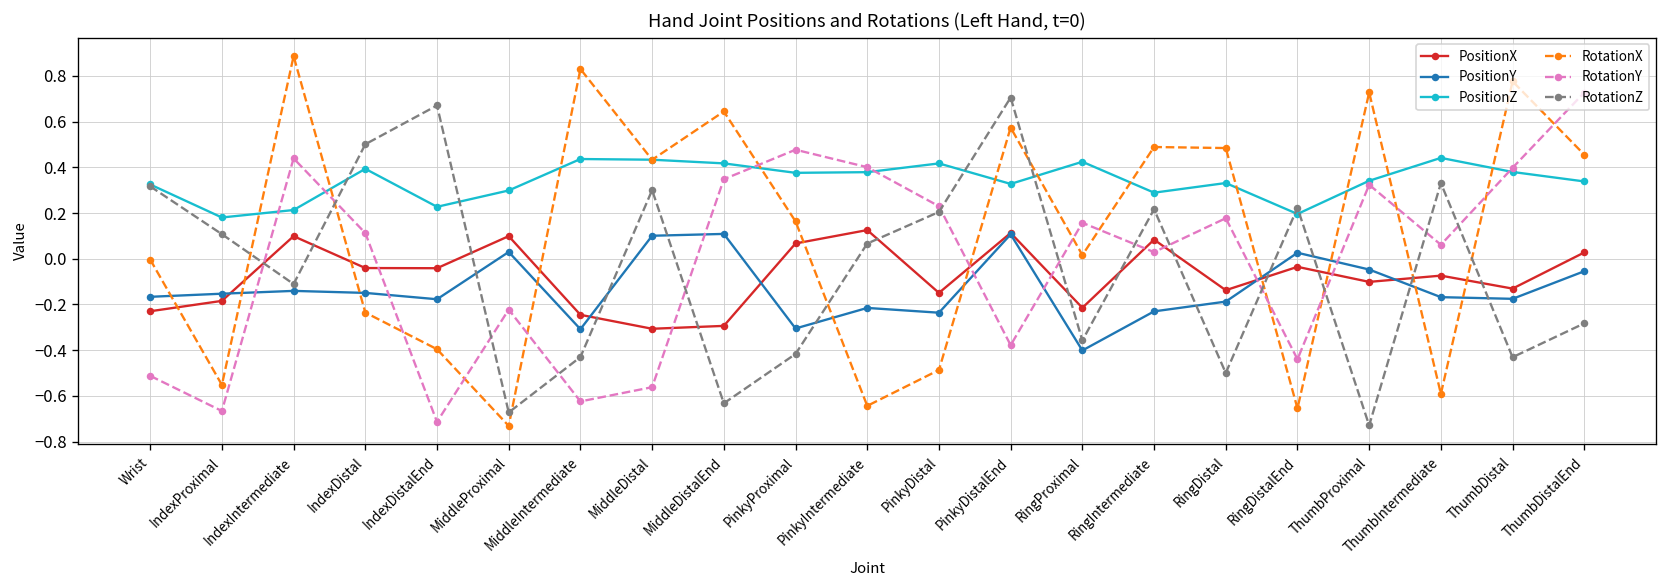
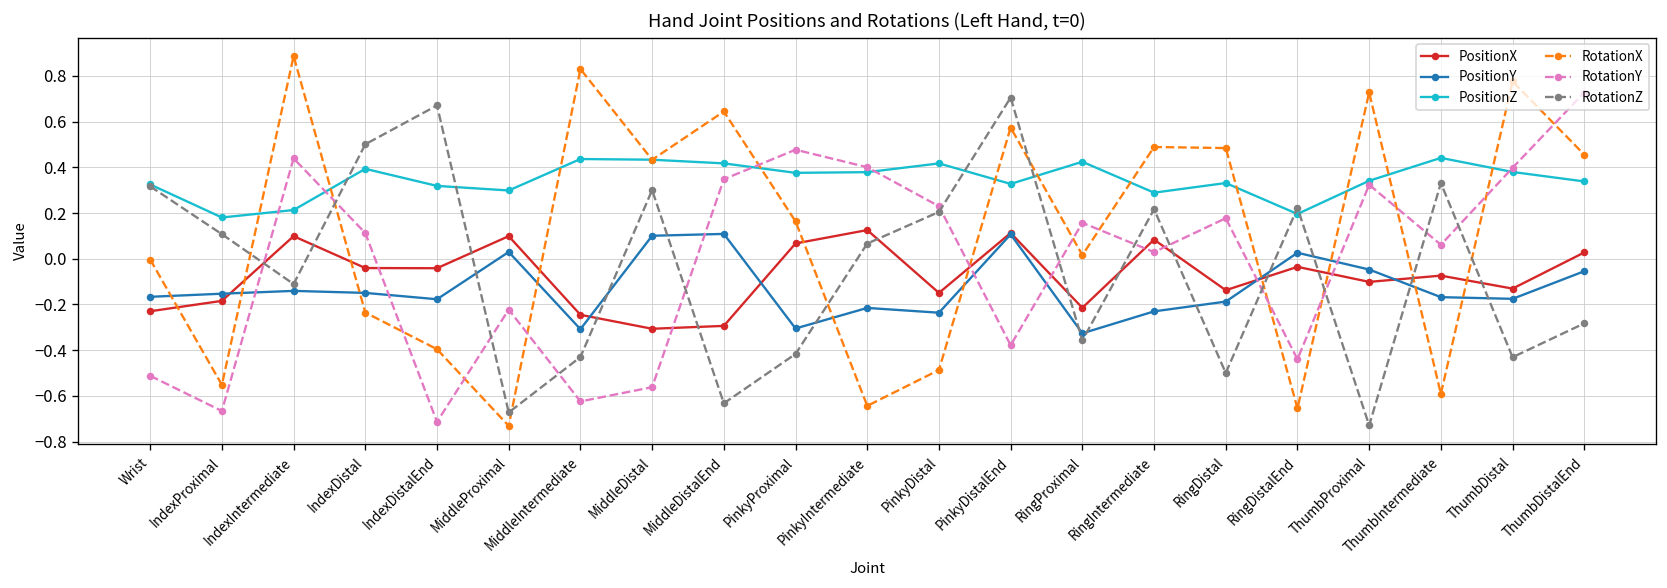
PositionZ, IndexDistalEnd: 0.23 -> 0.32
PositionY, RingProximal: -0.40 -> -0.33
